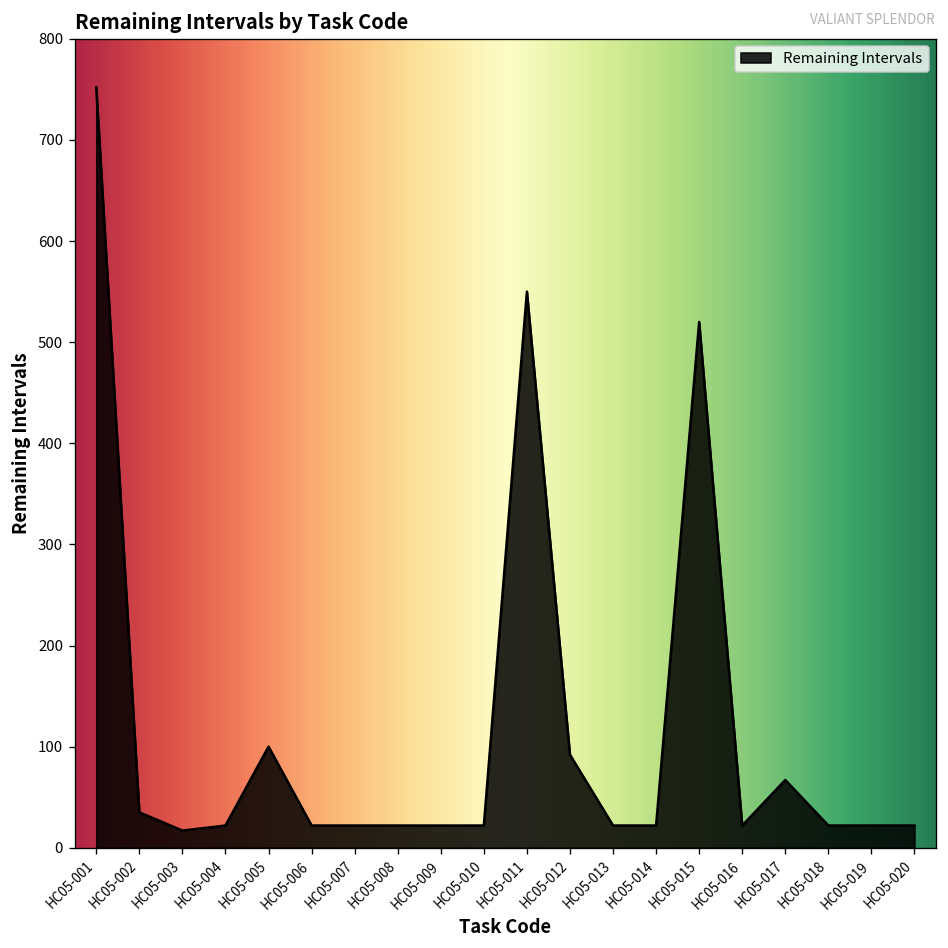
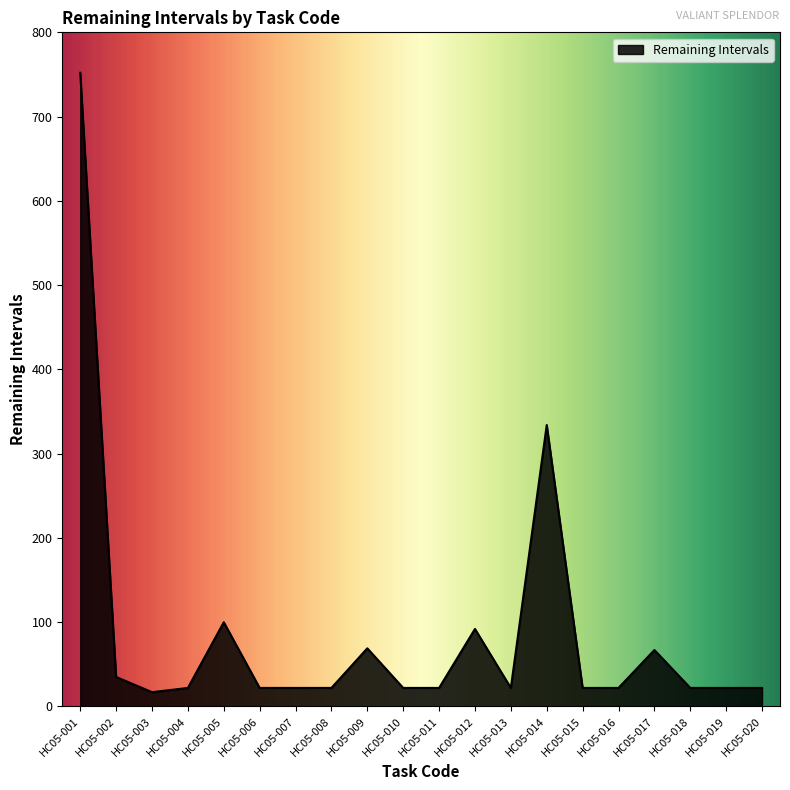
HC05-009: 20 -> 70
HC05-011: 550 -> 20
HC05-014: 20 -> 330
HC05-015: 520 -> 20
